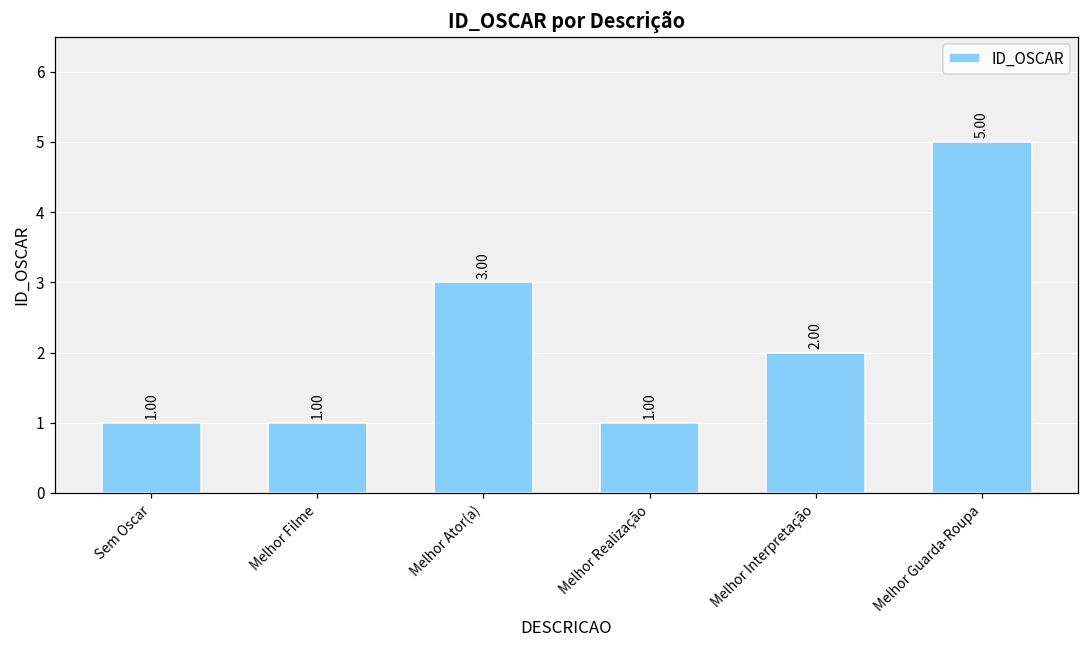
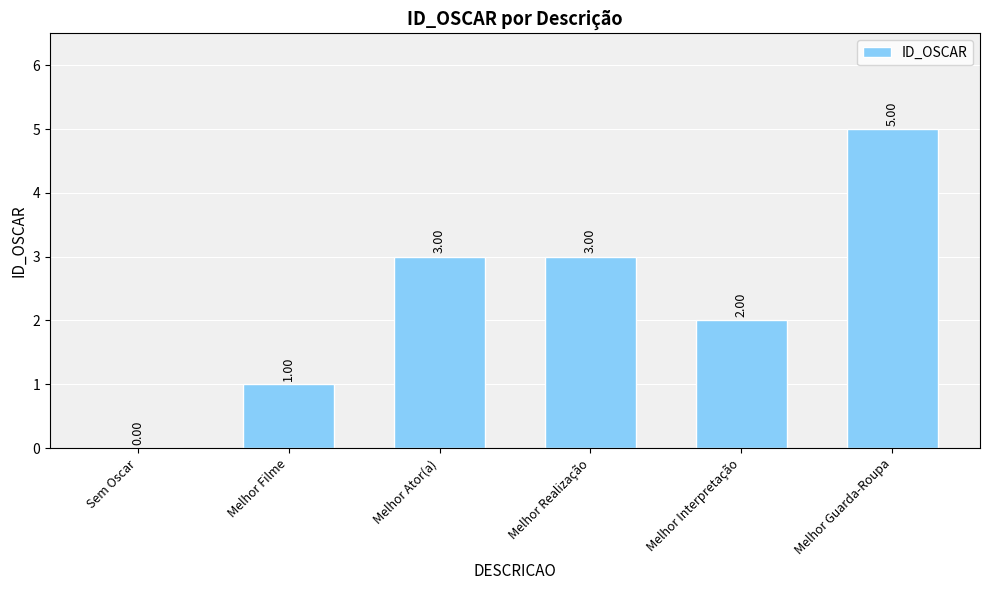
Sem Oscar: 1.00 -> 0.00
Melhor Realização: 1.00 -> 3.00
